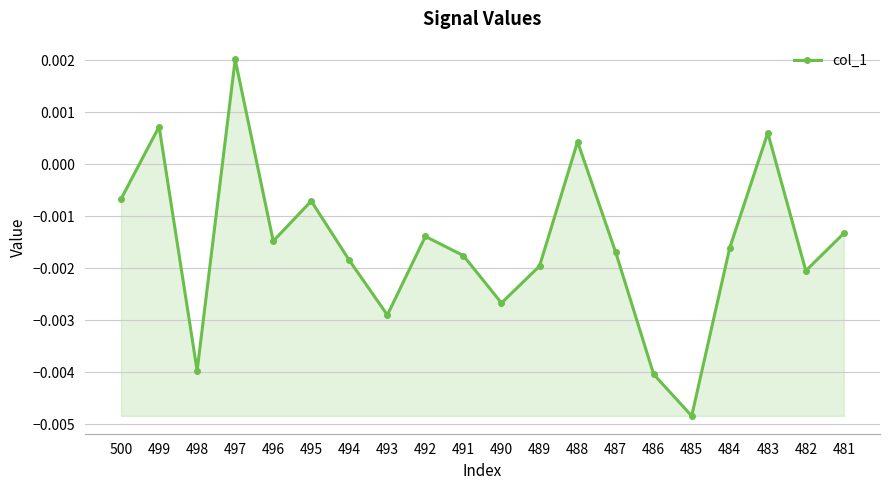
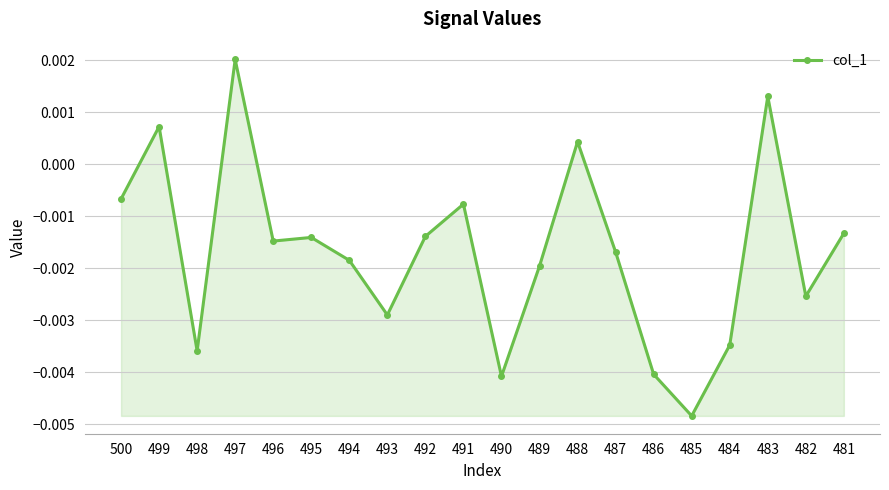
498: -0.0040 -> -0.0036
495: -0.0007 -> -0.0014
491: -0.0018 -> -0.0008
490: -0.0027 -> -0.0041
484: -0.0016 -> -0.0035
483: 0.0006 -> 0.0013
482: -0.0021 -> -0.0025
